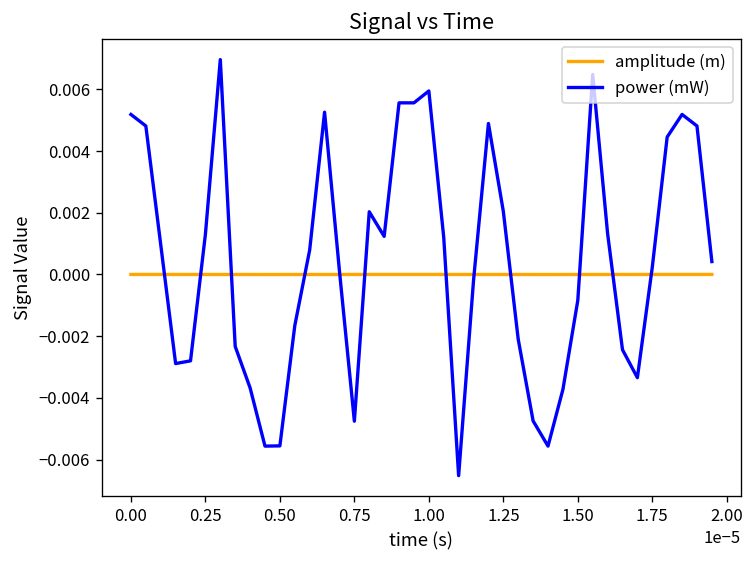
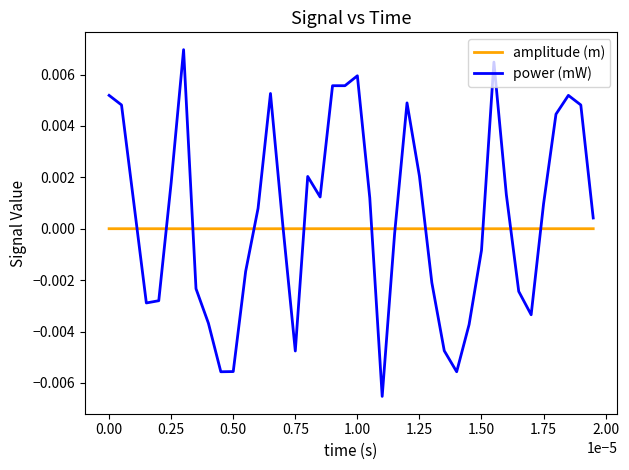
power (mW), 0.25: 0.0013 -> 0.0018
power (mW), 1.75: 0.0002 -> 0.0010
